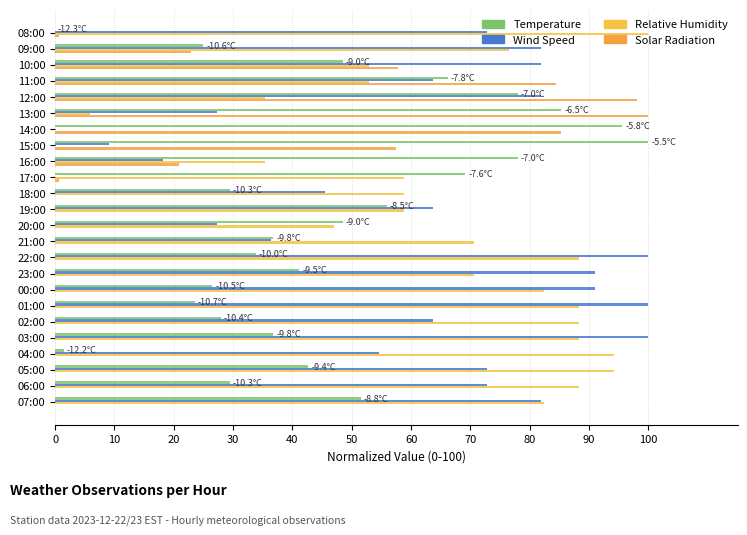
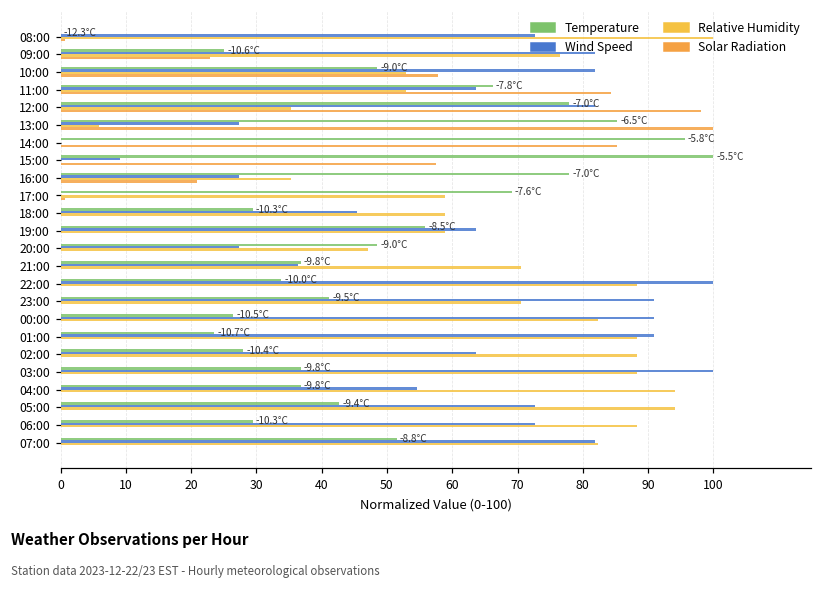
Wind Speed, 16:00: 18 -> 27
Wind Speed, 01:00: 100 -> 91
Temperature, 04:00: -12.2°C -> -9.8°C
